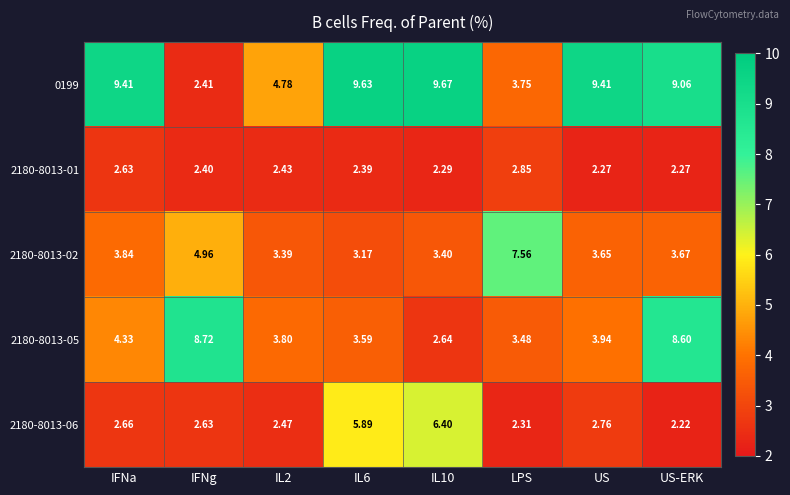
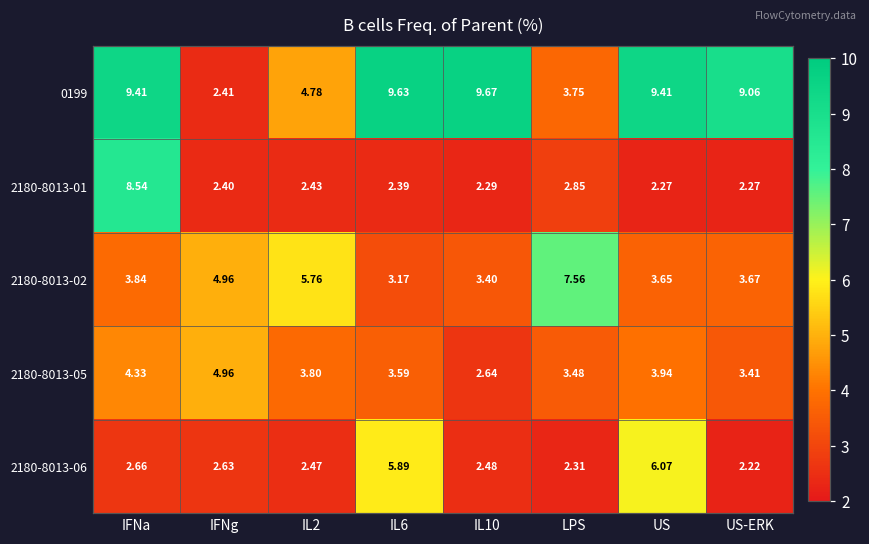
2180-8013-01, IFNa: 2.63 -> 8.54
2180-8013-02, IL2: 3.39 -> 5.76
2180-8013-05, IFNg: 8.72 -> 4.96
2180-8013-05, US-ERK: 8.60 -> 3.41
2180-8013-06, IL10: 6.40 -> 2.48
2180-8013-06, US: 2.76 -> 6.07
